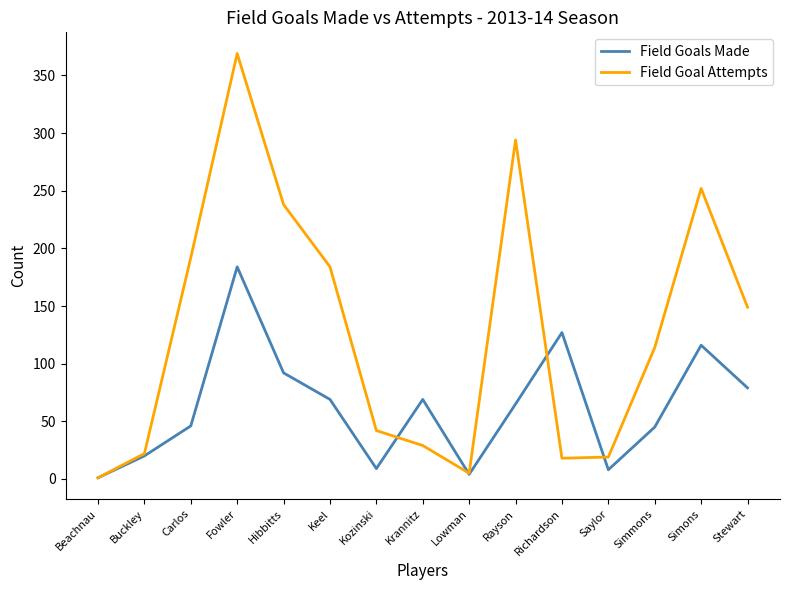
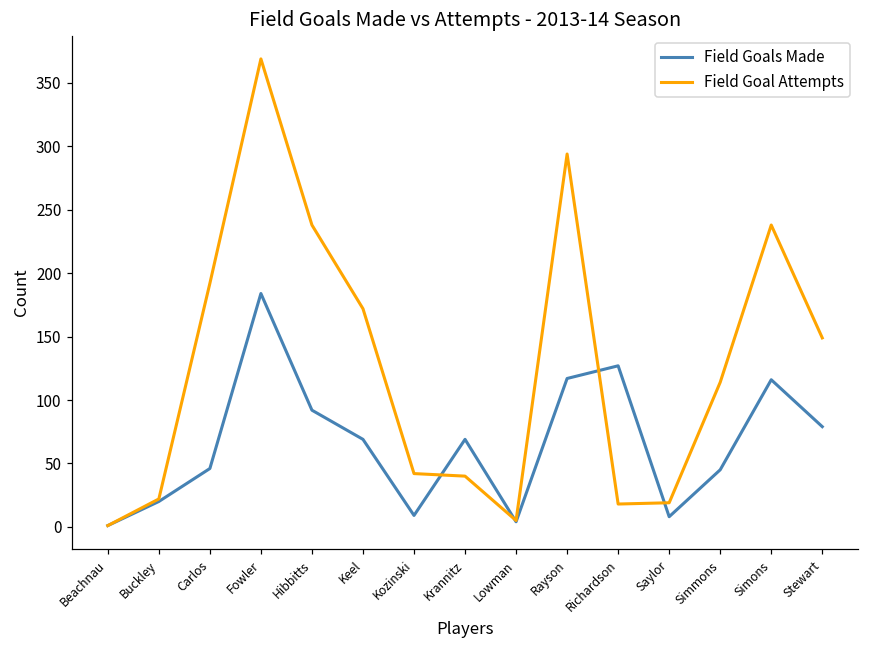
Field Goal Attempts, Keel: 184 -> 172
Field Goal Attempts, Krannitz: 29 -> 40
Field Goals Made, Rayson: 65 -> 117
Field Goal Attempts, Simons: 252 -> 238
